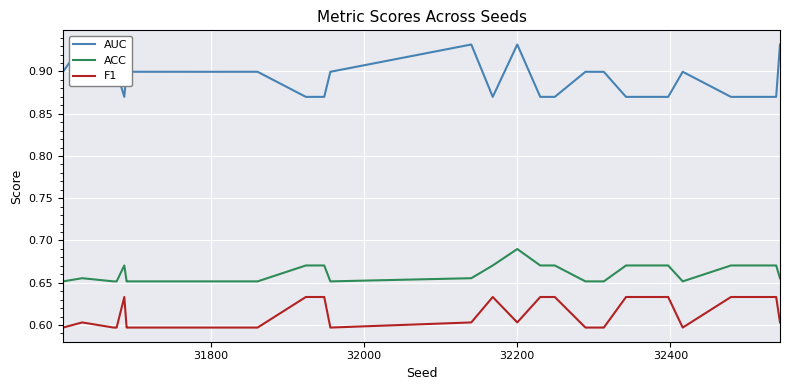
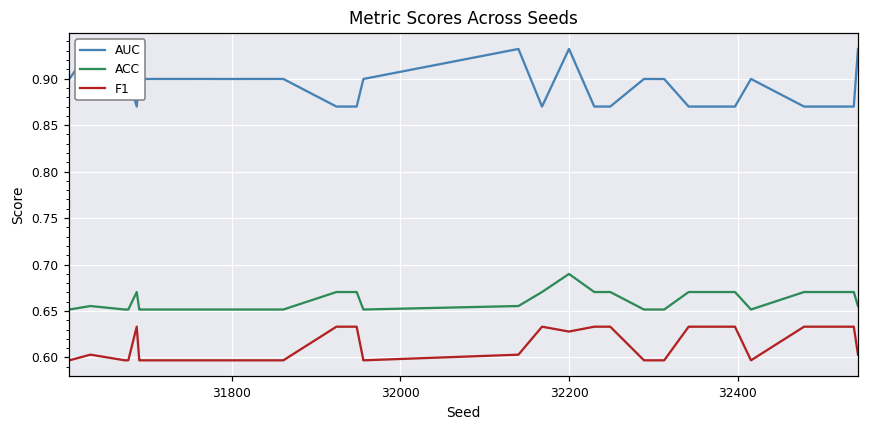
F1, 32200: 0.60 -> 0.63
